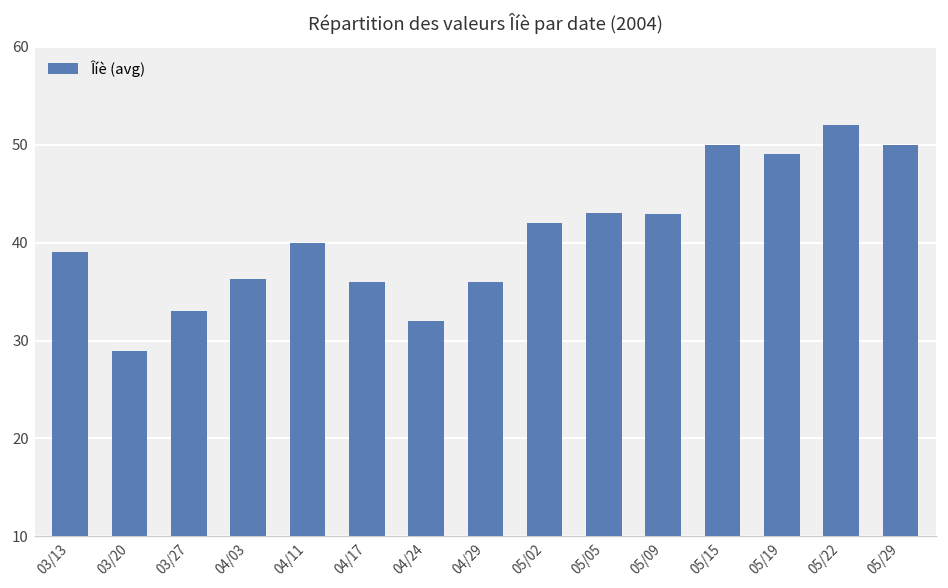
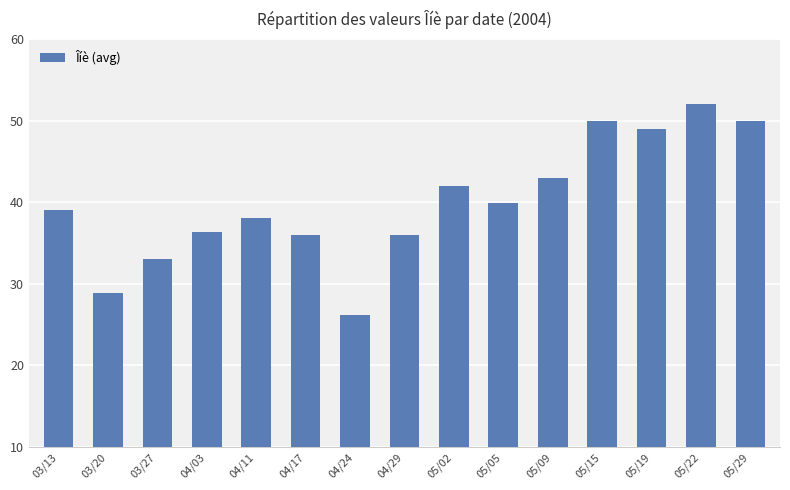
04/11: 40 -> 38
04/24: 32 -> 26
05/05: 43 -> 40
